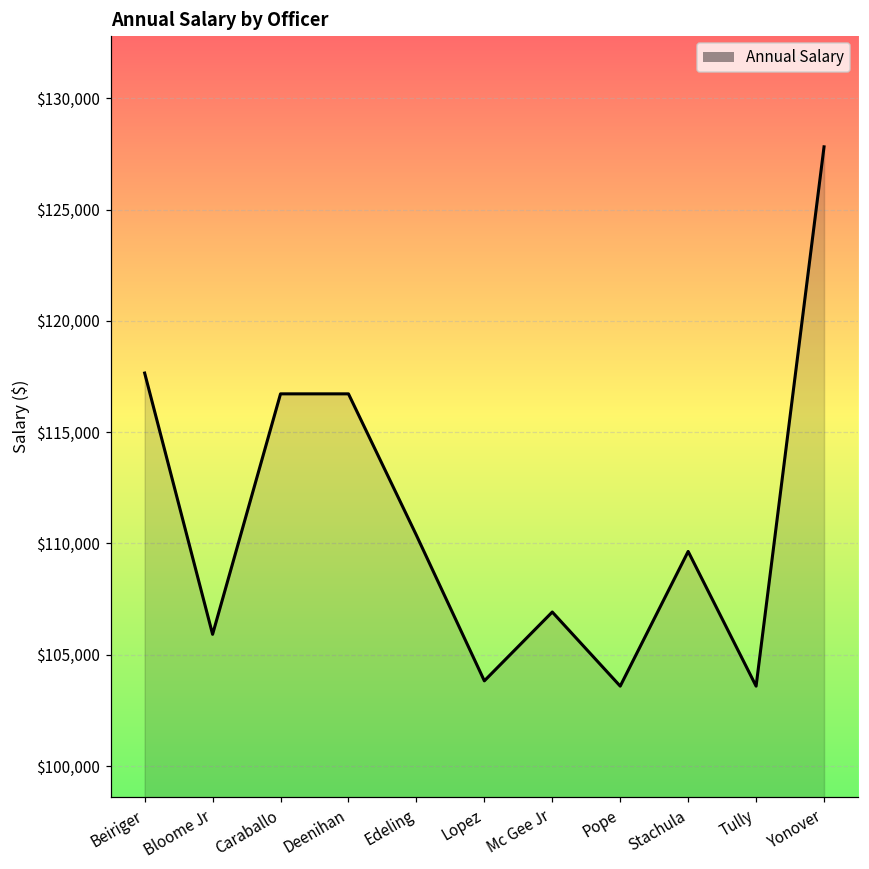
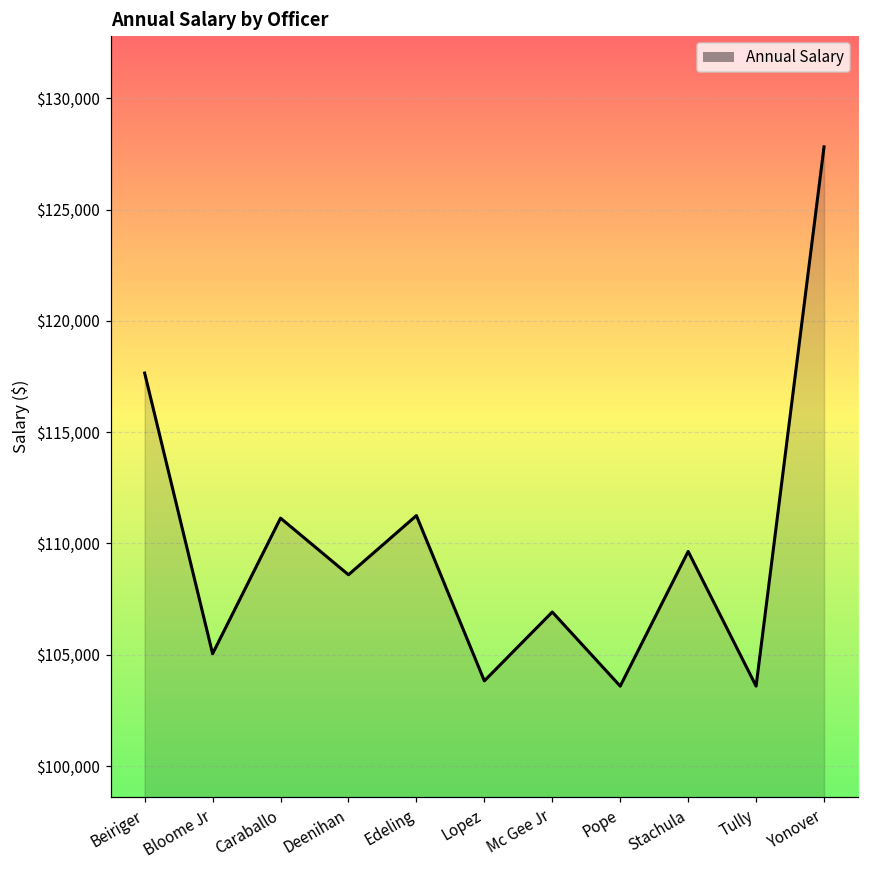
Bloome Jr: $105,900 -> $105,000
Caraballo: $116,700 -> $111,100
Deenihan: $116,700 -> $108,600
Edeling: $110,400 -> $111,300
